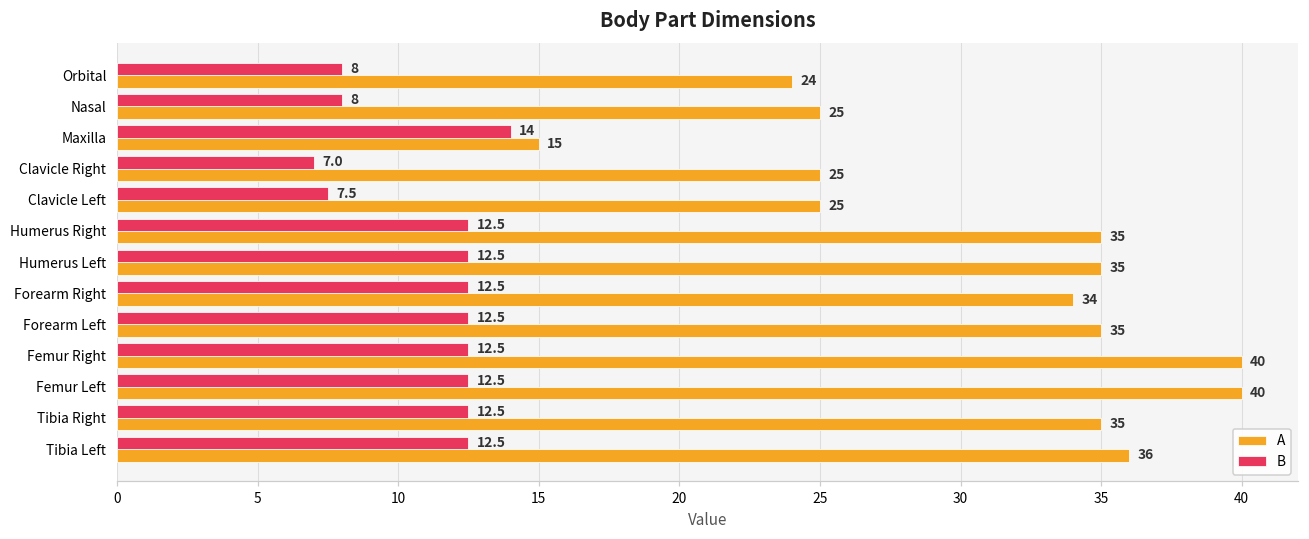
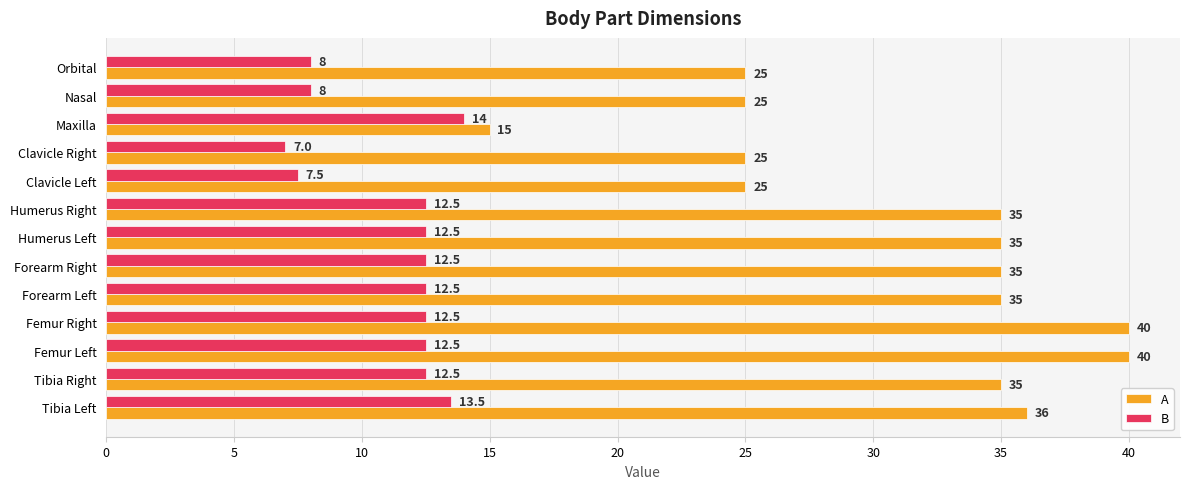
A, Orbital: 24 -> 25
A, Forearm Right: 34 -> 35
B, Tibia Left: 12.5 -> 13.5
